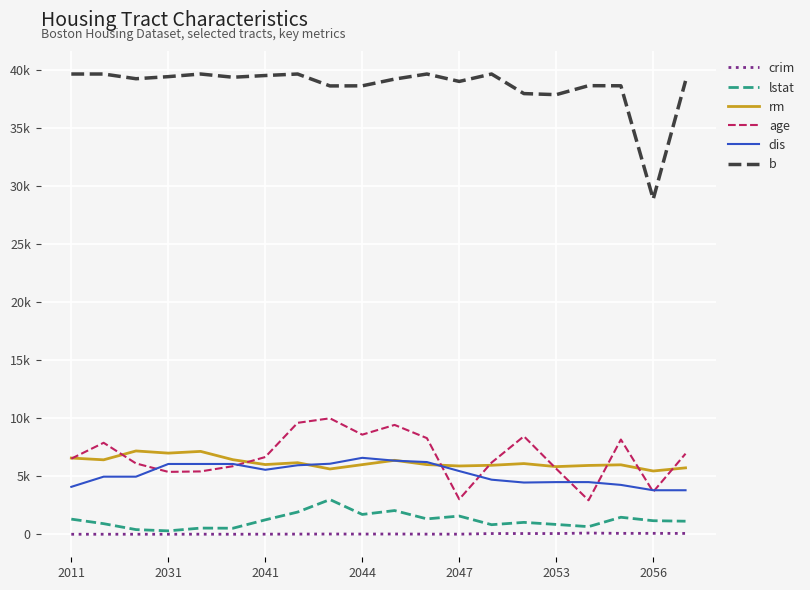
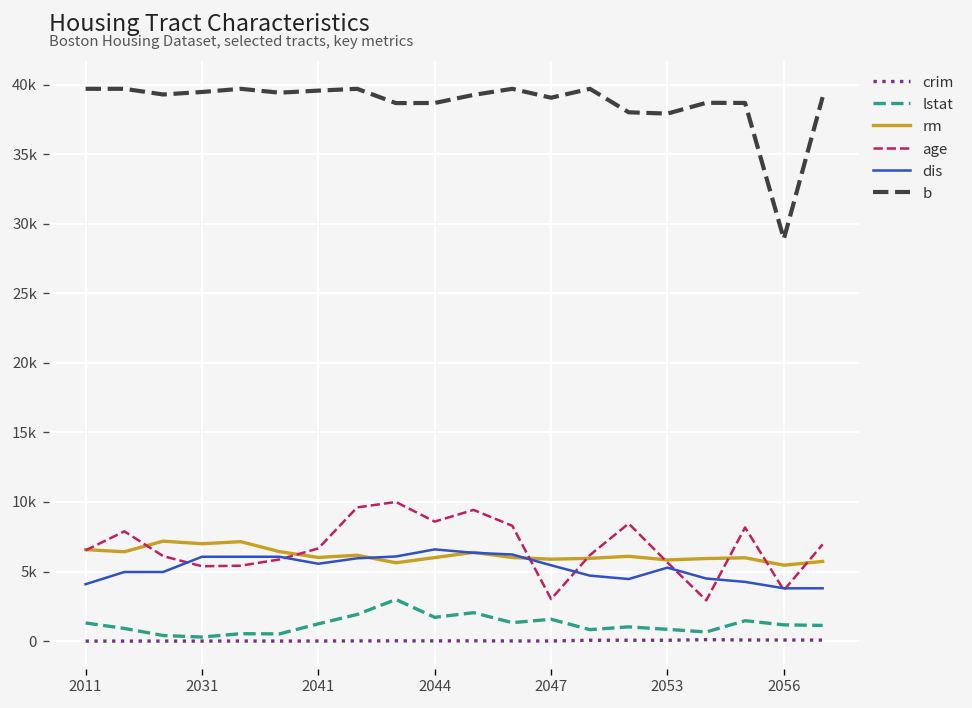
dis, 2053: 4500 -> 5300
